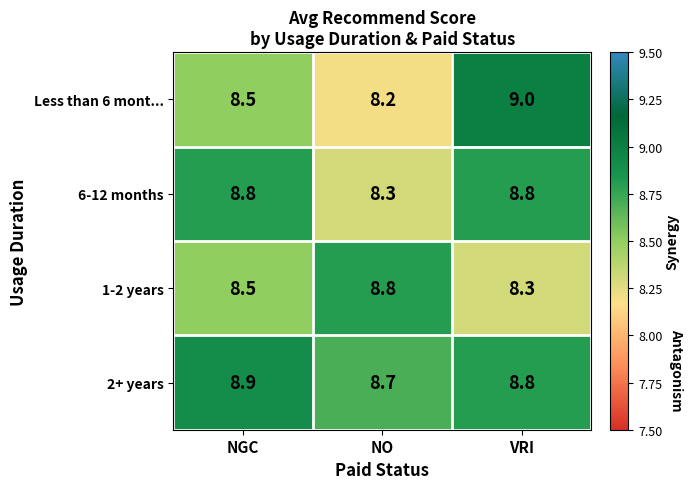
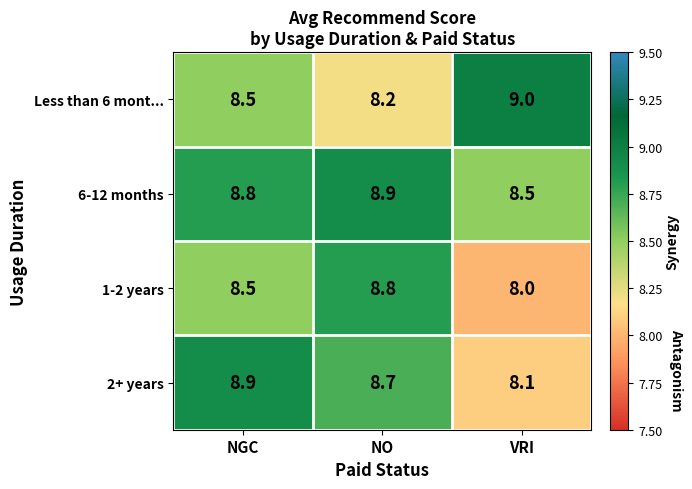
6-12 months, NO: 8.3 -> 8.9
6-12 months, VRI: 8.8 -> 8.5
1-2 years, VRI: 8.3 -> 8.0
2+ years, VRI: 8.8 -> 8.1
